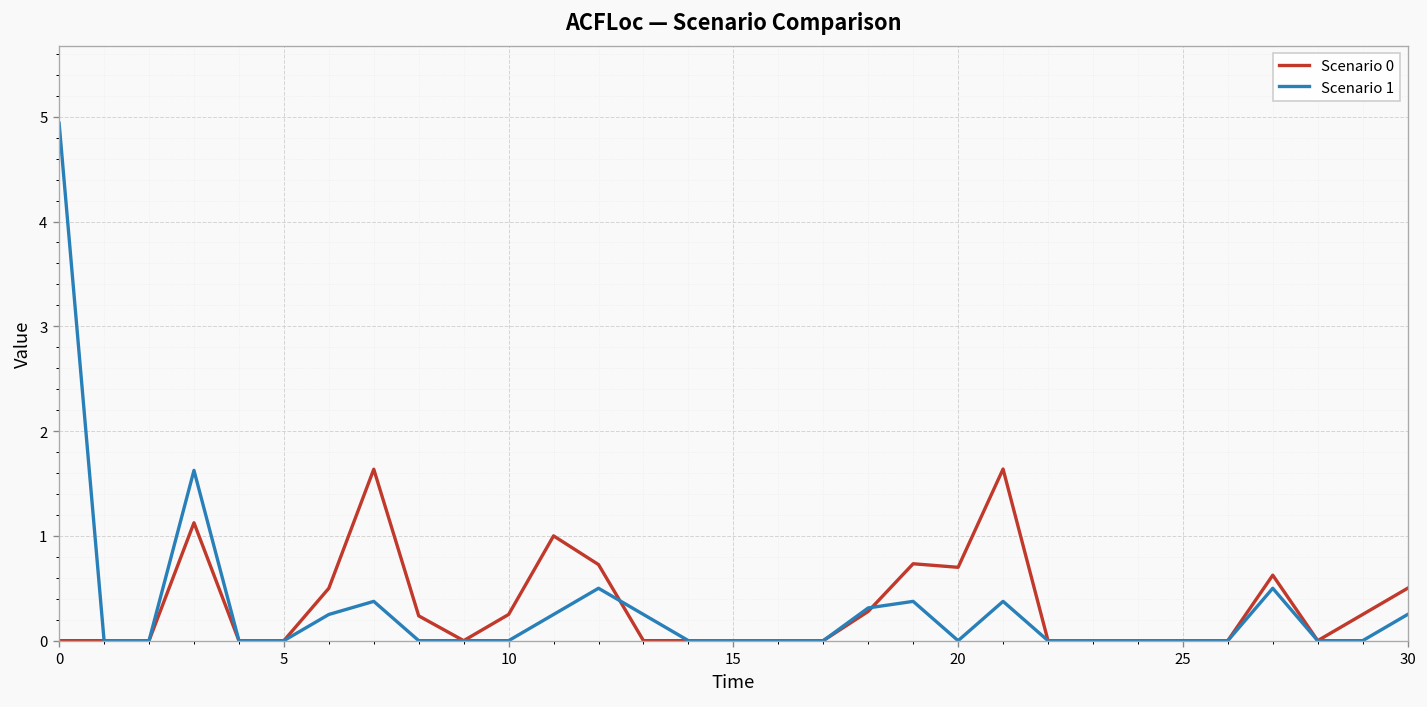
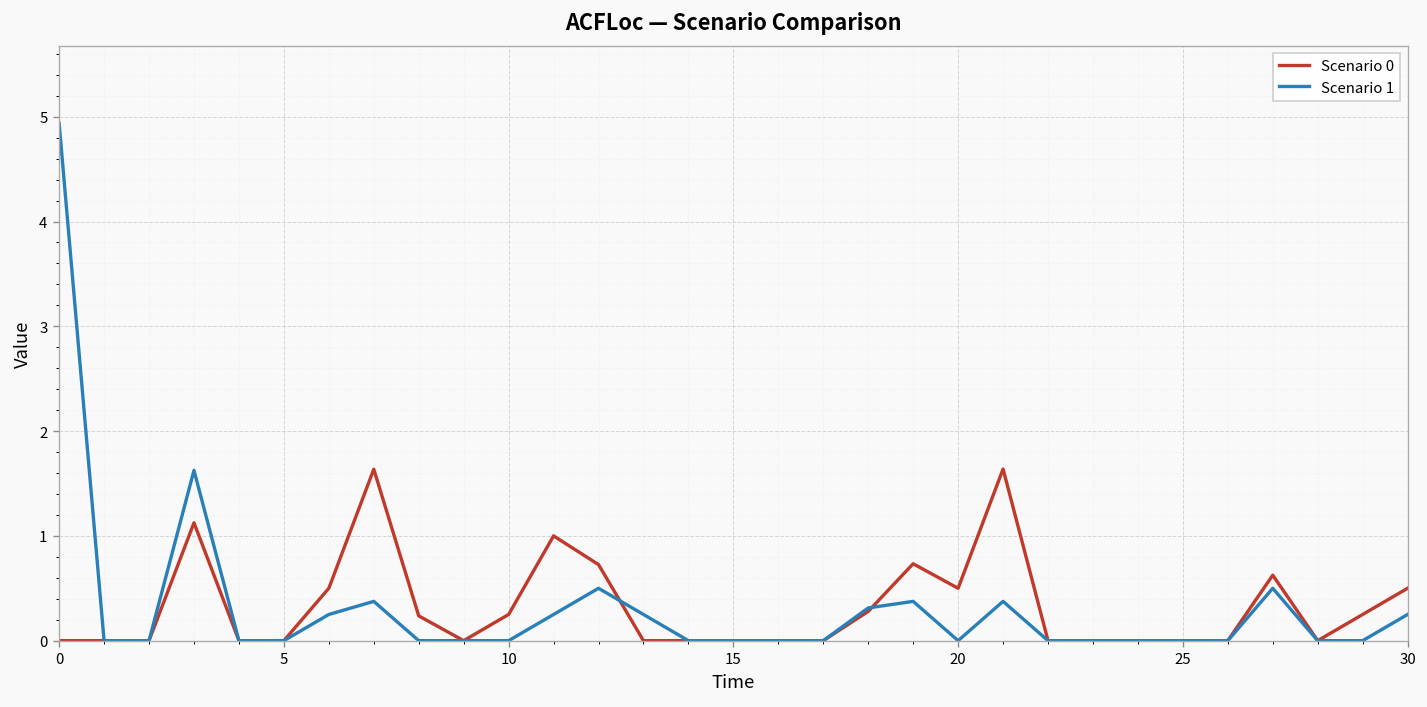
Scenario 0, 20: 0.7 -> 0.5
